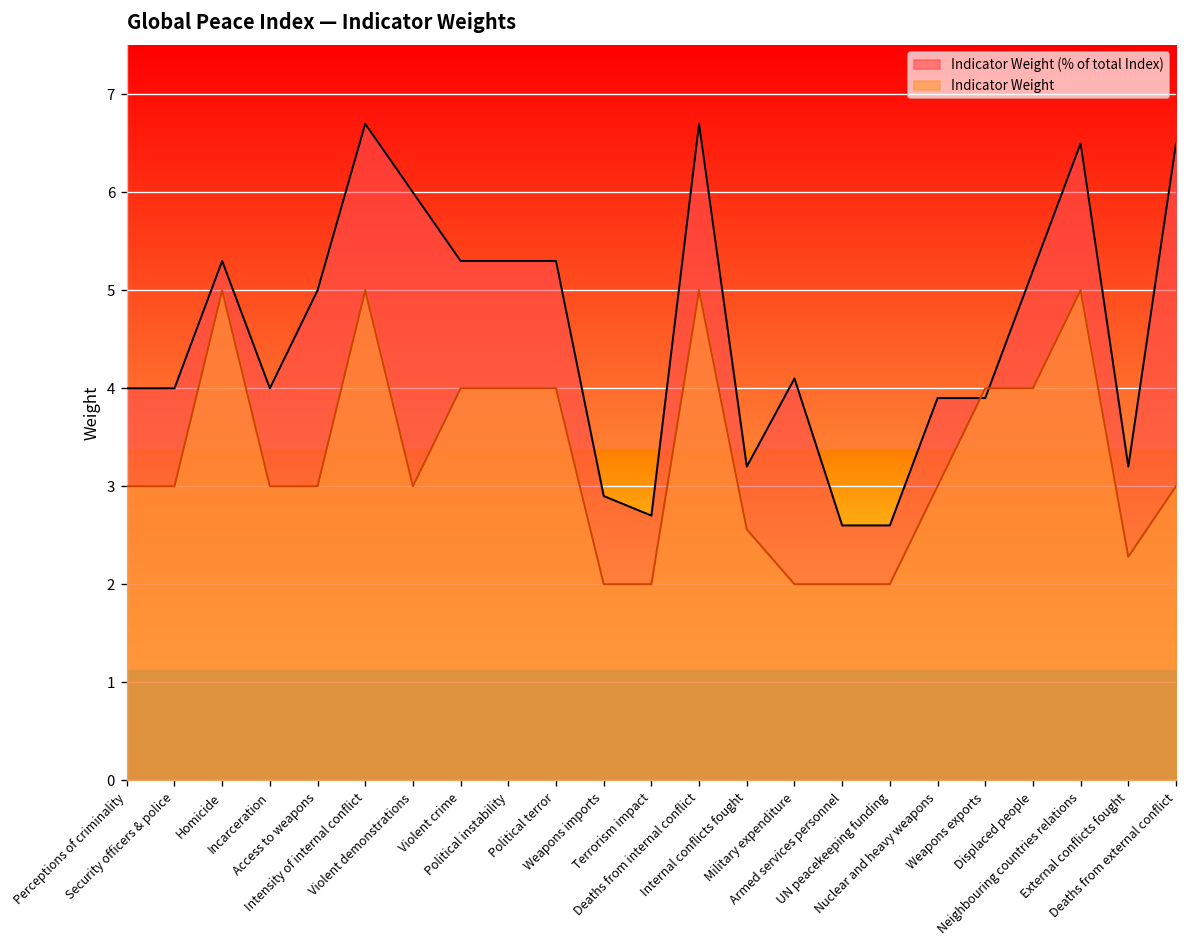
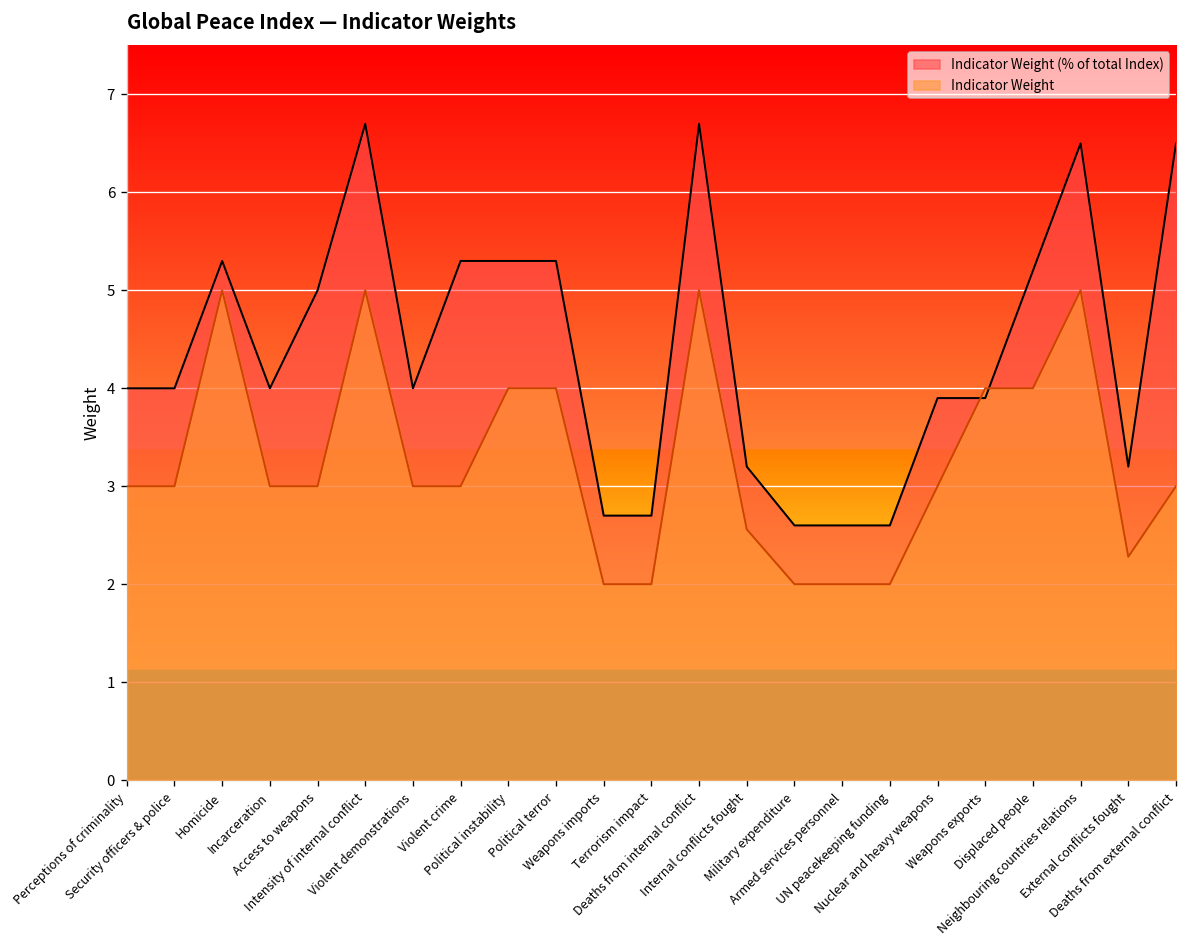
Indicator Weight (% of total Index), Violent demonstrations: 6 -> 4
Indicator Weight, Violent crime: 4 -> 3
Indicator Weight (% of total Index), Weapons imports: 2.9 -> 2.7
Indicator Weight (% of total Index), Military expenditure: 4.1 -> 2.6
